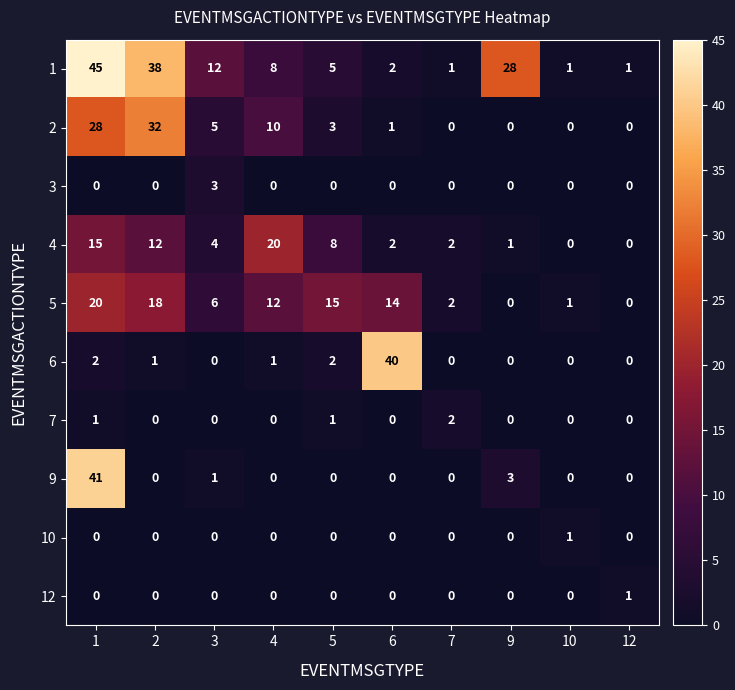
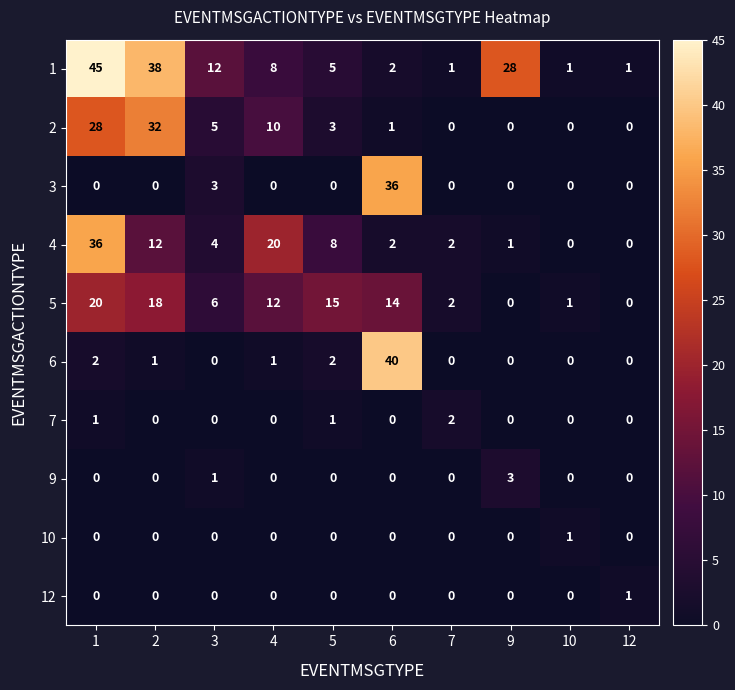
3, 6: 0 -> 36
4, 1: 15 -> 36
9, 1: 41 -> 0
